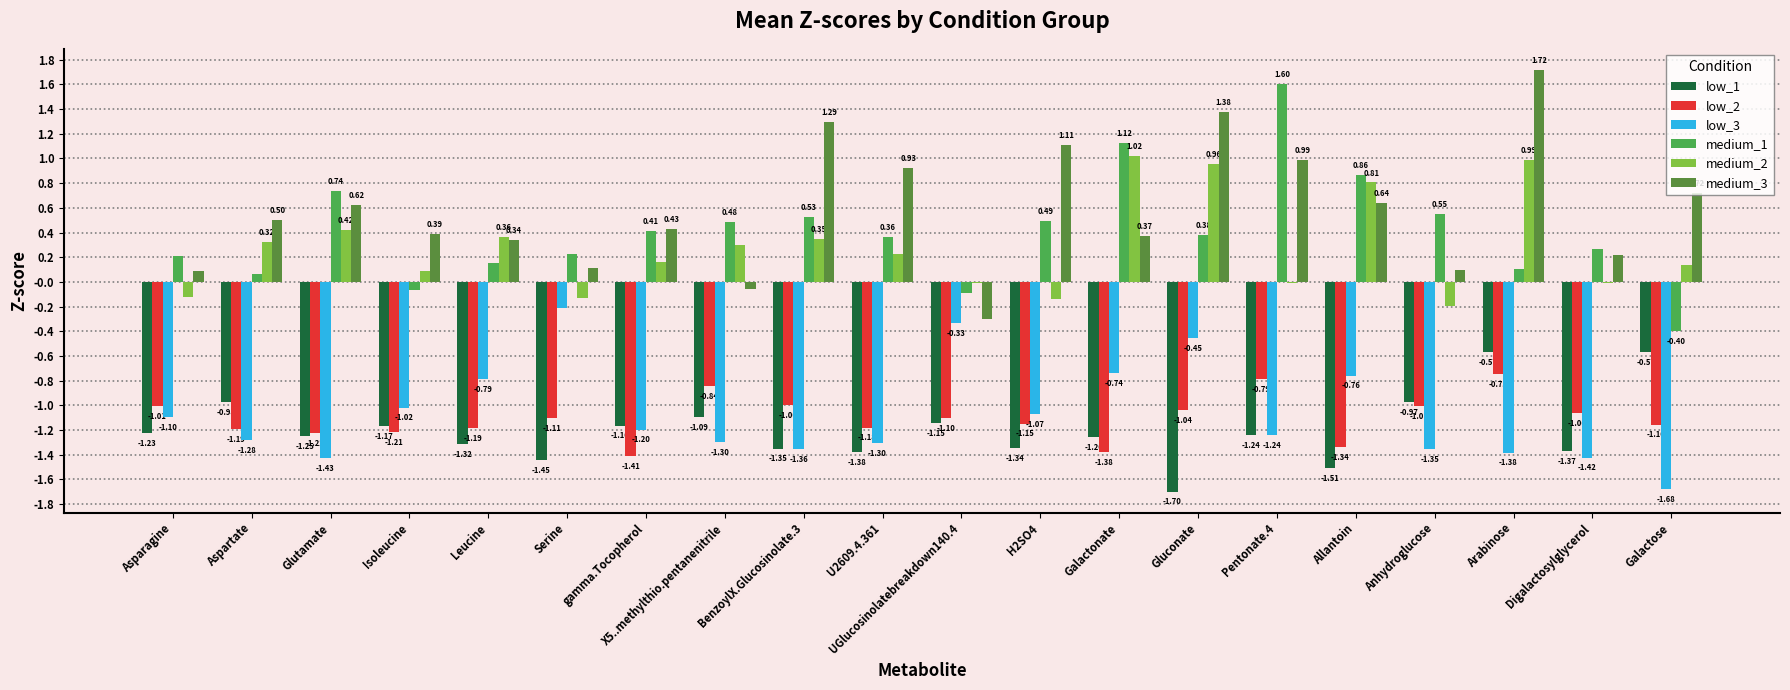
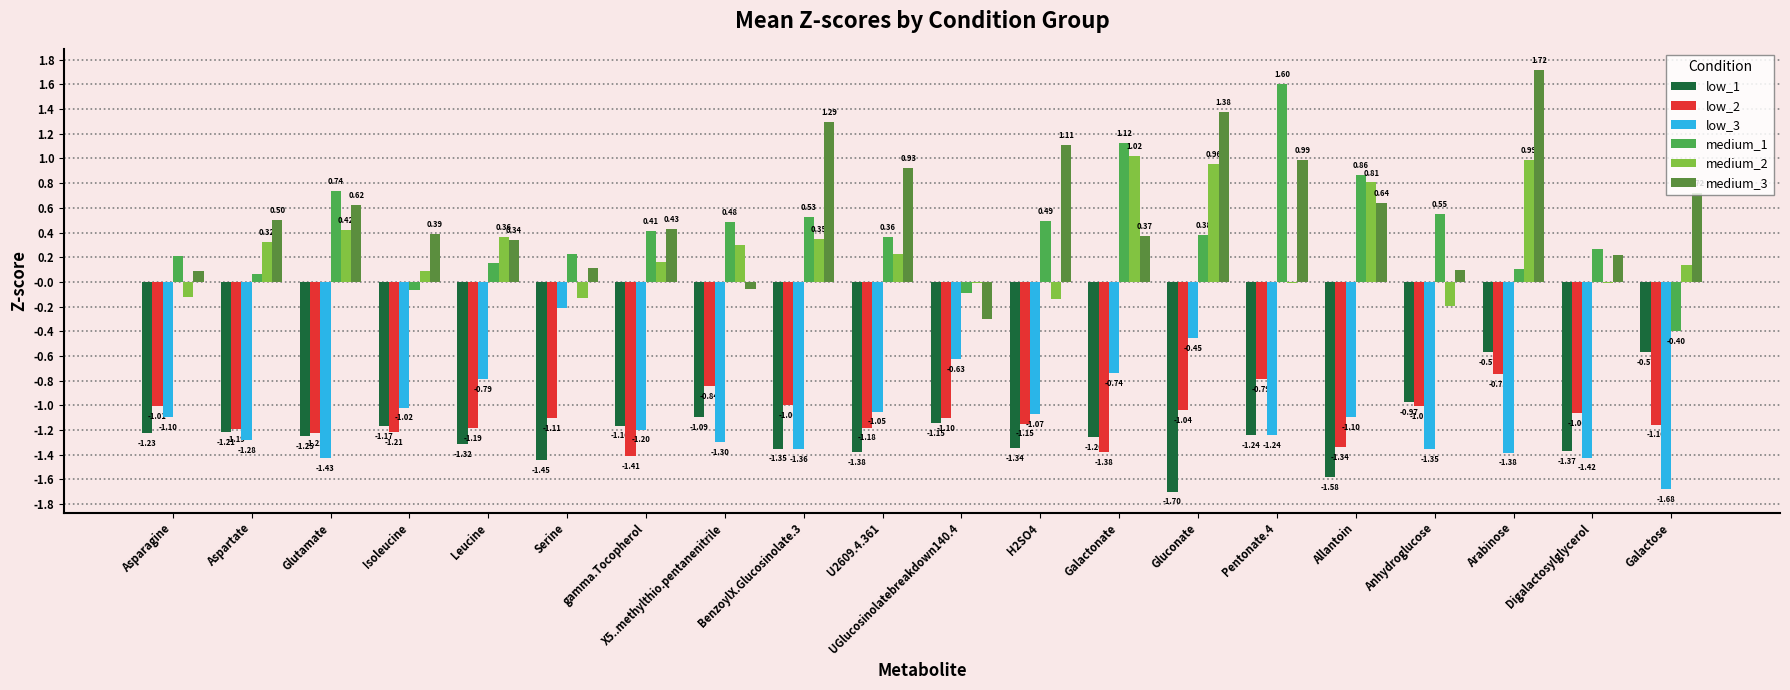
low_1, Aspartate: -0.98 -> -1.21
low_3, U2609.4.361: -1.30 -> -1.05
low_3, UGlucosinolatebreakdown140.4: -0.33 -> -0.63
low_1, Allantoin: -1.51 -> -1.58
low_3, Allantoin: -0.76 -> -1.10
